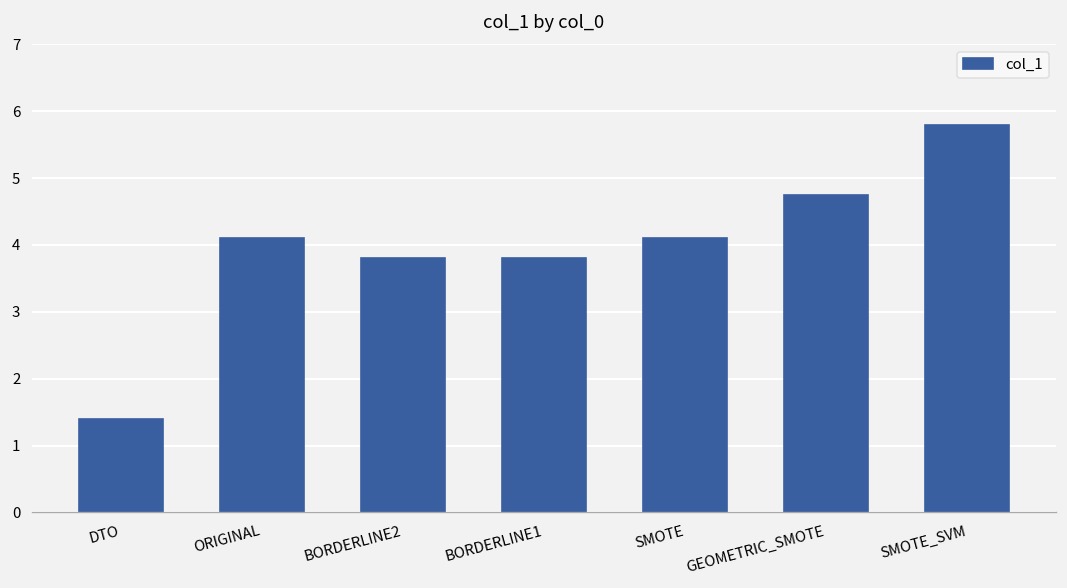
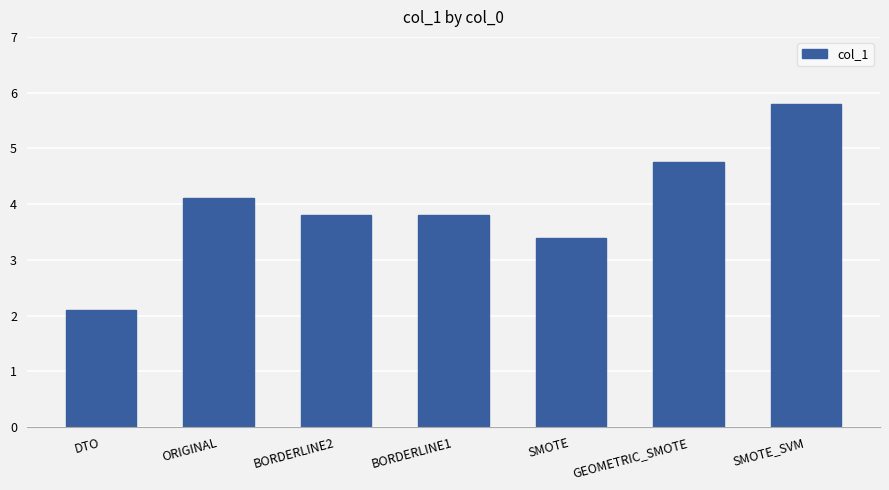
DTO: 1.4 -> 2.1
SMOTE: 4.1 -> 3.4
